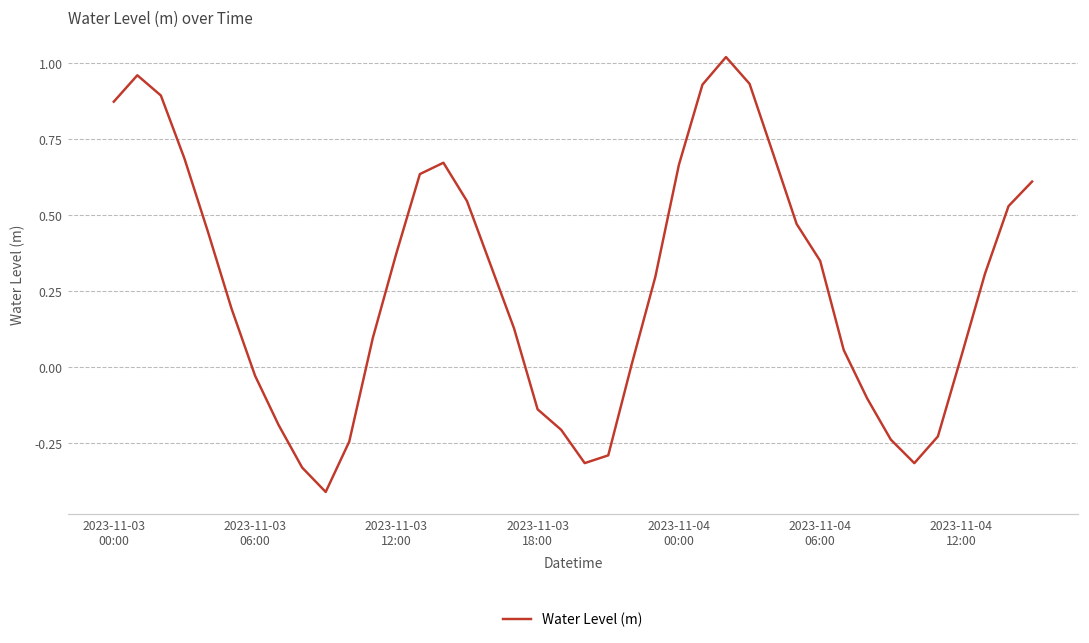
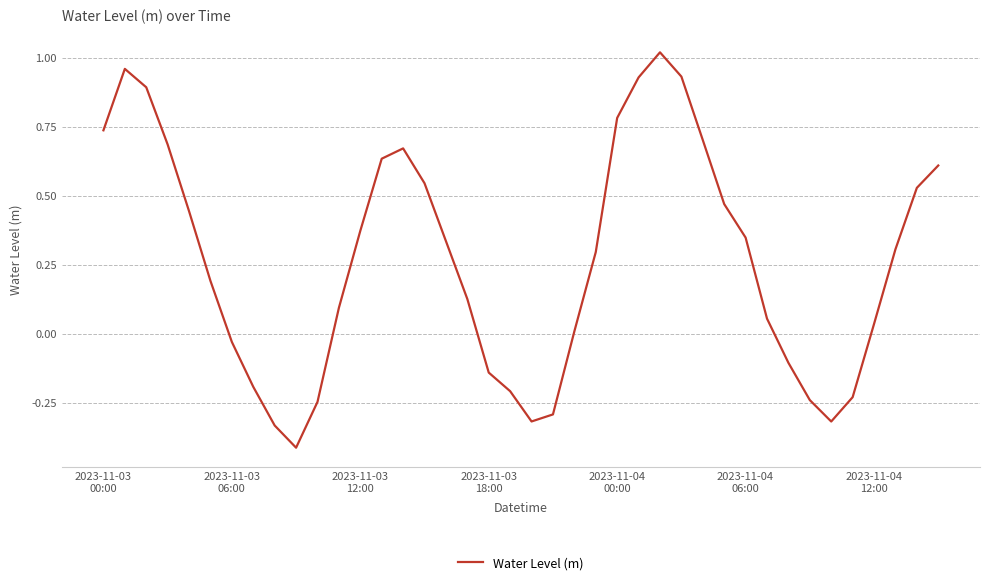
2023-11-03 00:00: 0.87 -> 0.74
2023-11-04 00:00: 0.67 -> 0.78
